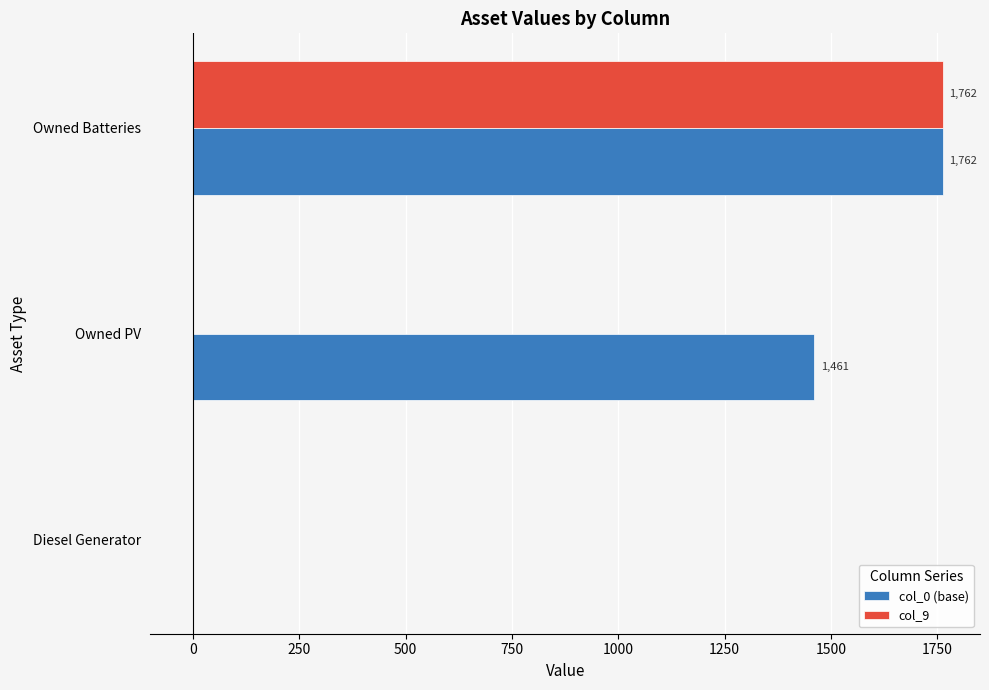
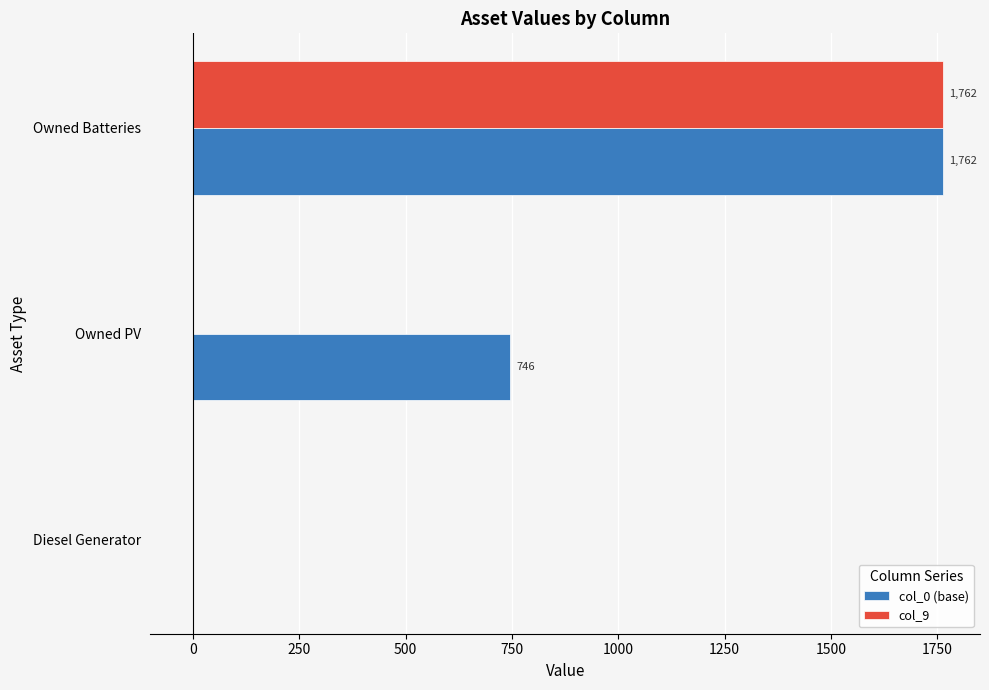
col_0 (base), Owned PV: 1,461 -> 746
